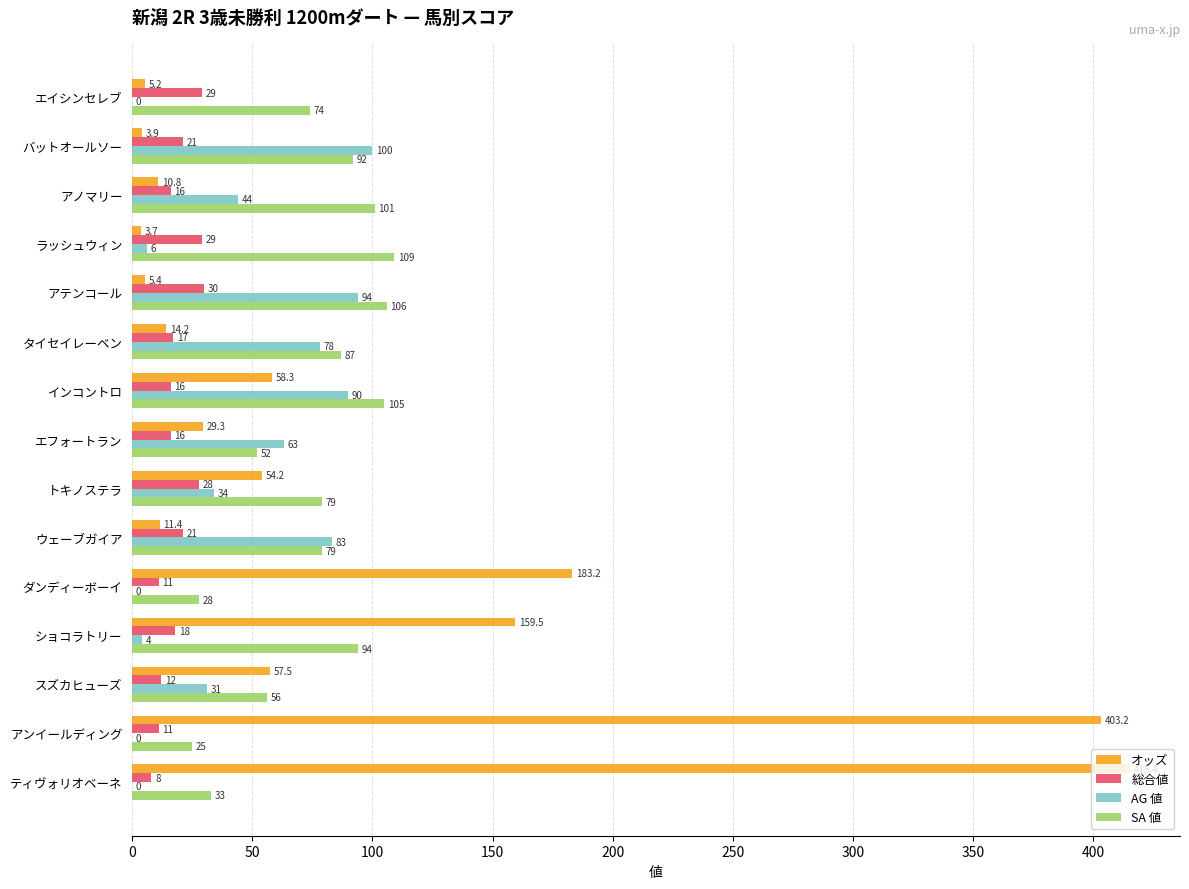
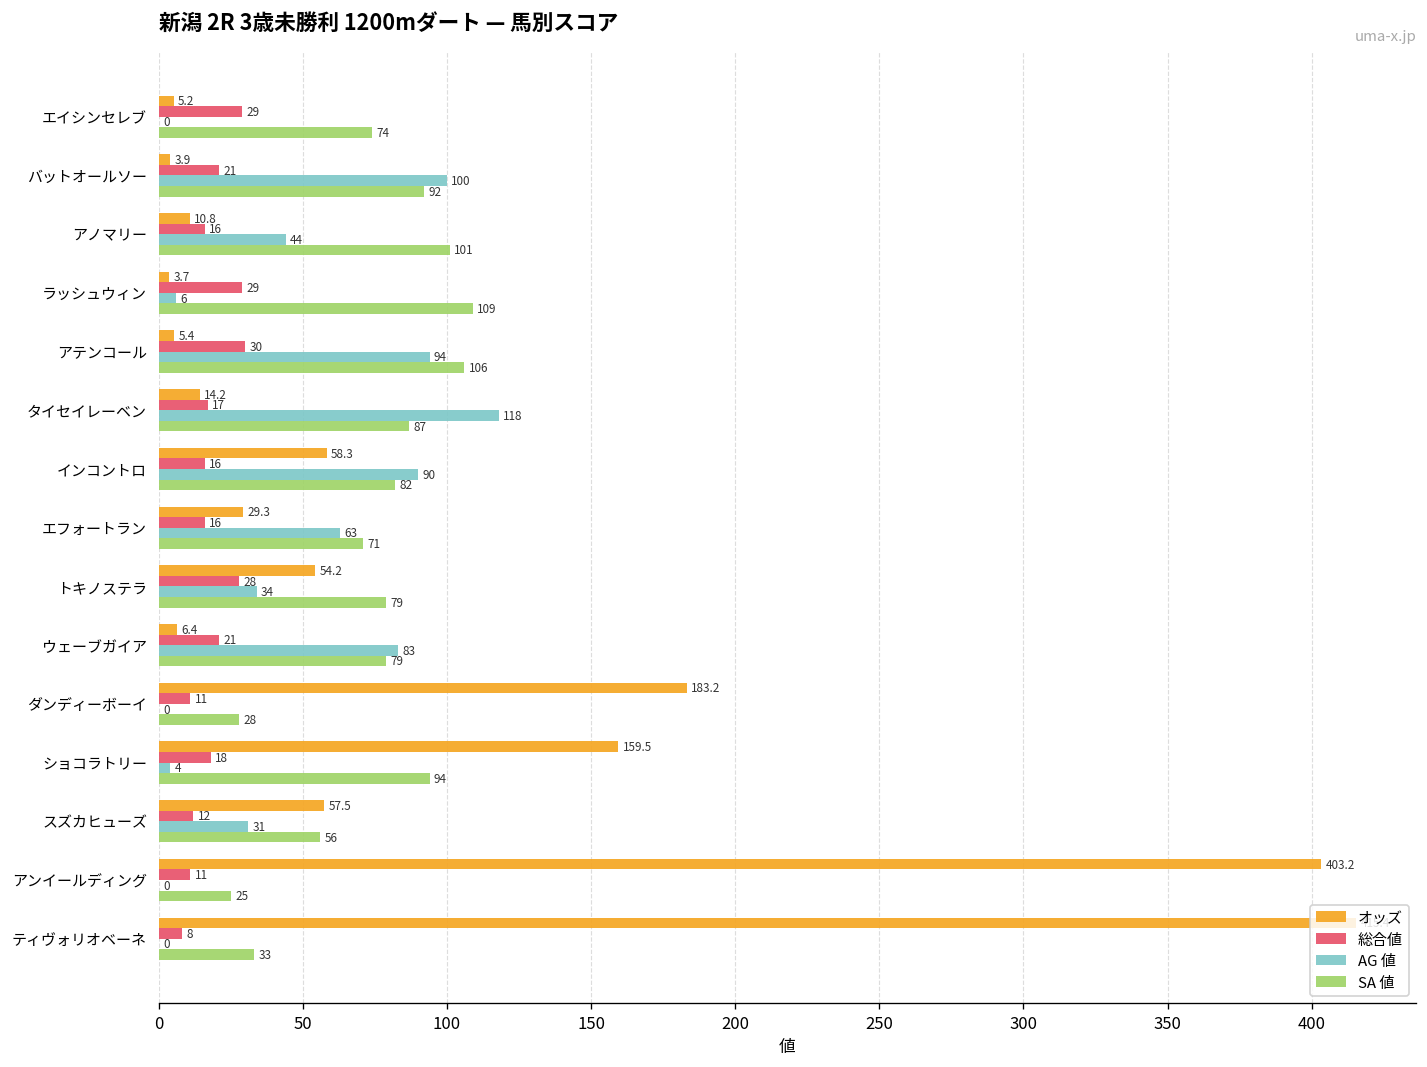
AG 値, タイセイレーベン: 78 -> 118
SA 値, インコントロ: 105 -> 82
SA 値, エフォートラン: 52 -> 71
オッズ, ウェーブガイア: 11.4 -> 6.4
